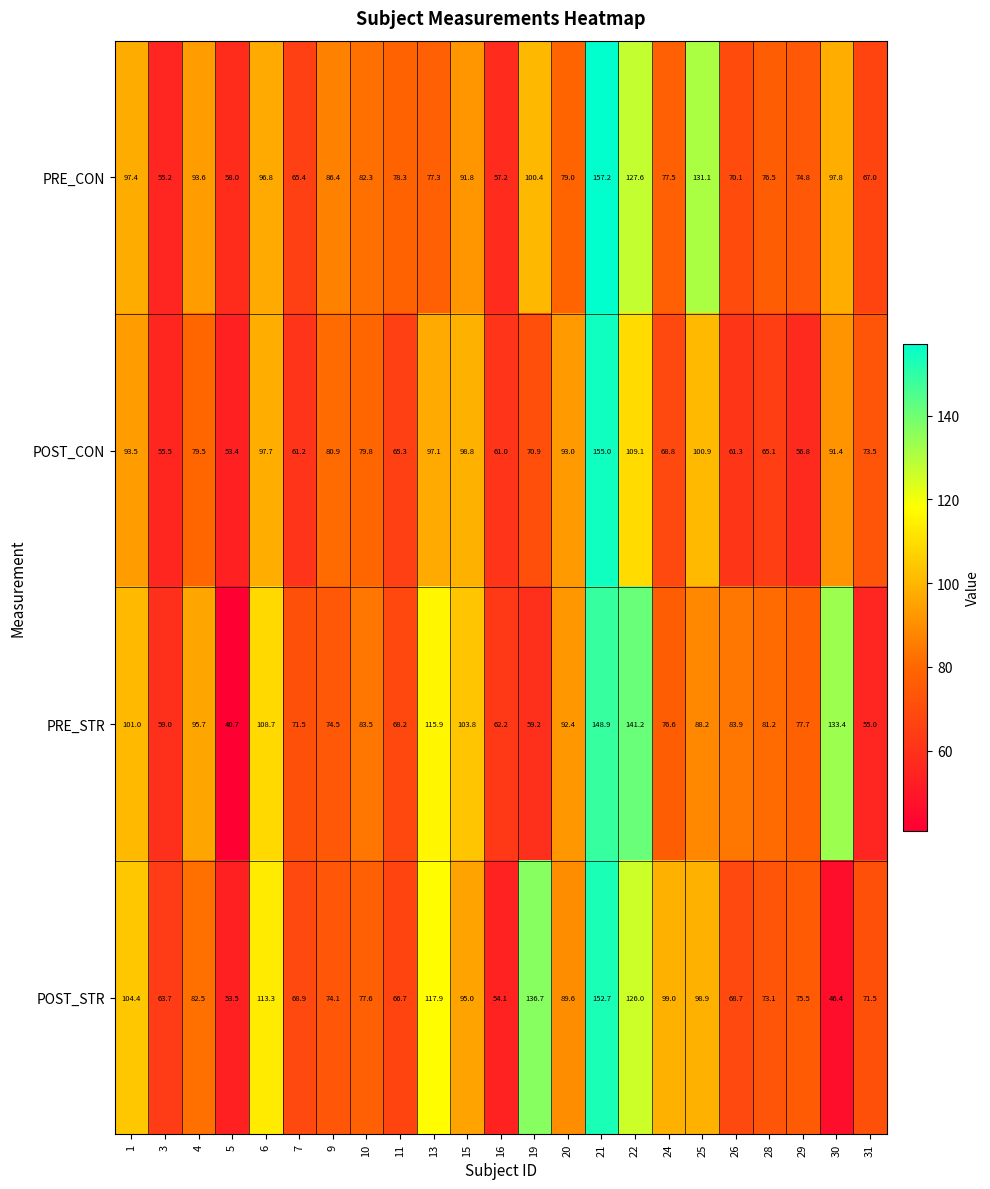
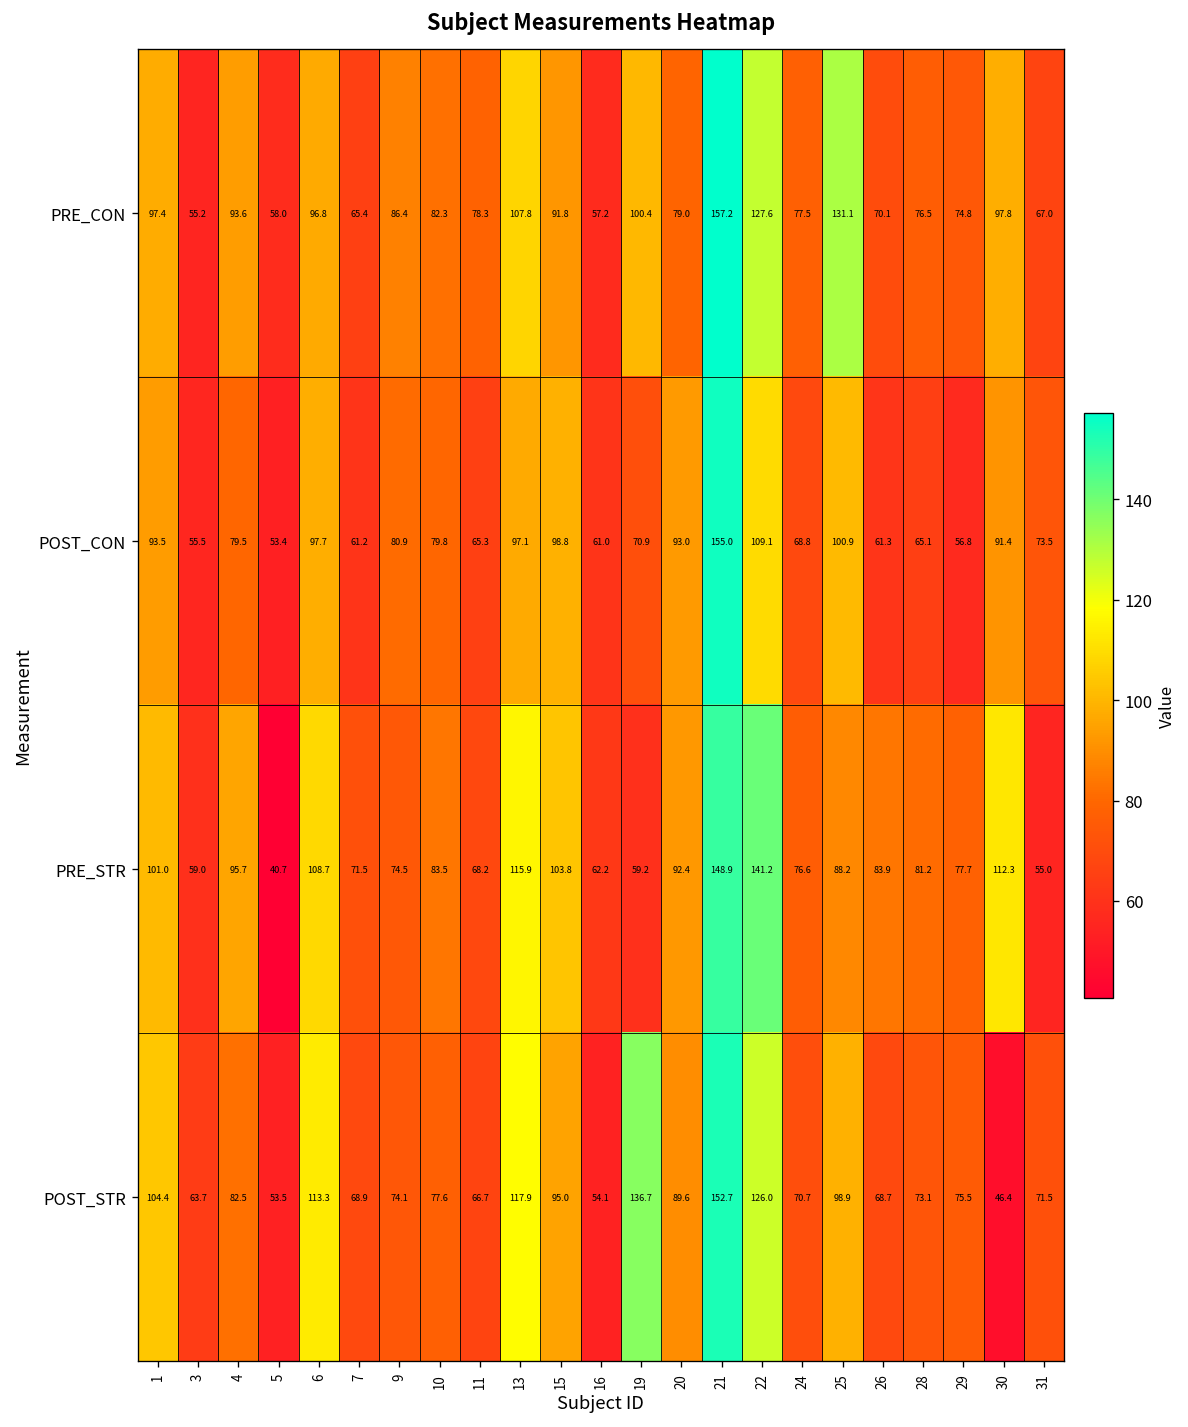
PRE_CON, 13: 77.3 -> 107.8
PRE_STR, 30: 133.4 -> 112.3
POST_STR, 24: 99.0 -> 70.7
